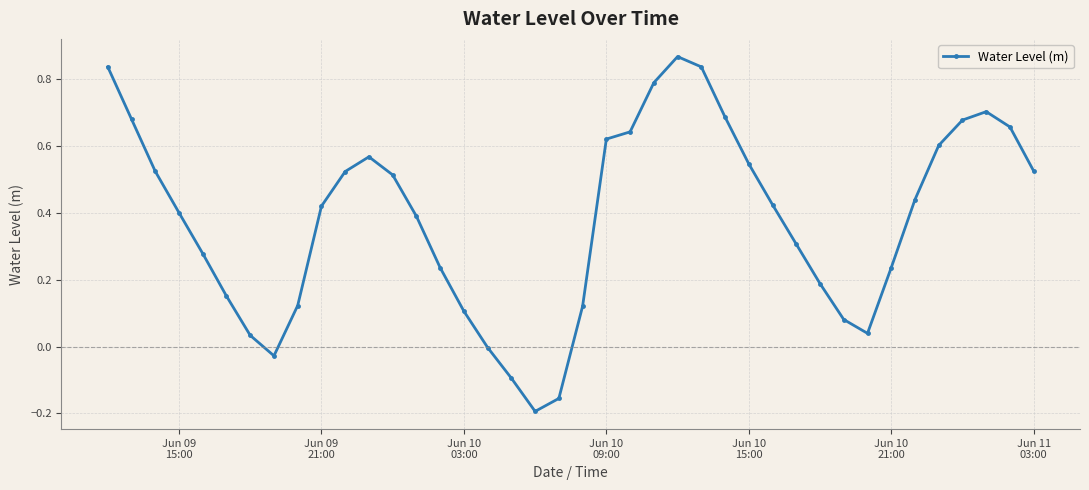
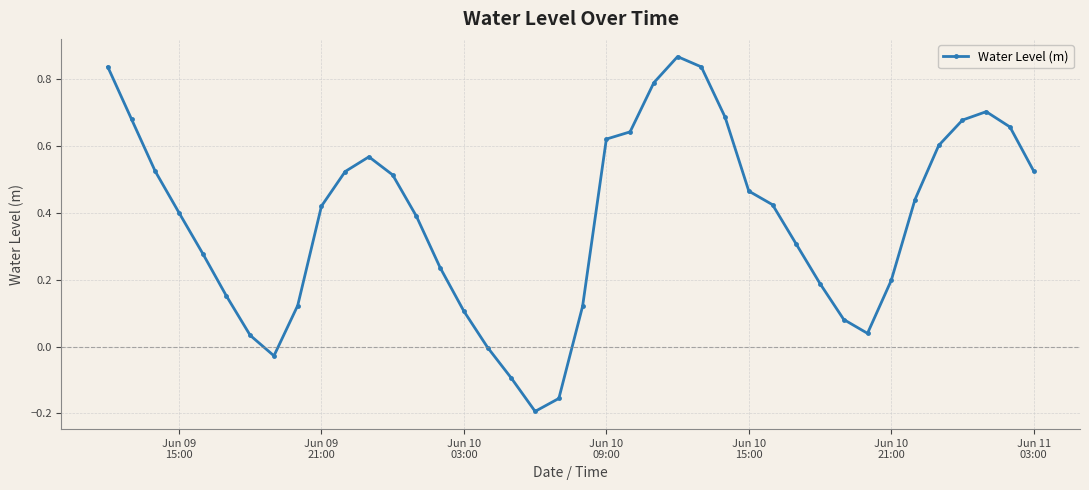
Jun 10 15:00: 0.55 -> 0.47
Jun 10 21:00: 0.24 -> 0.20
